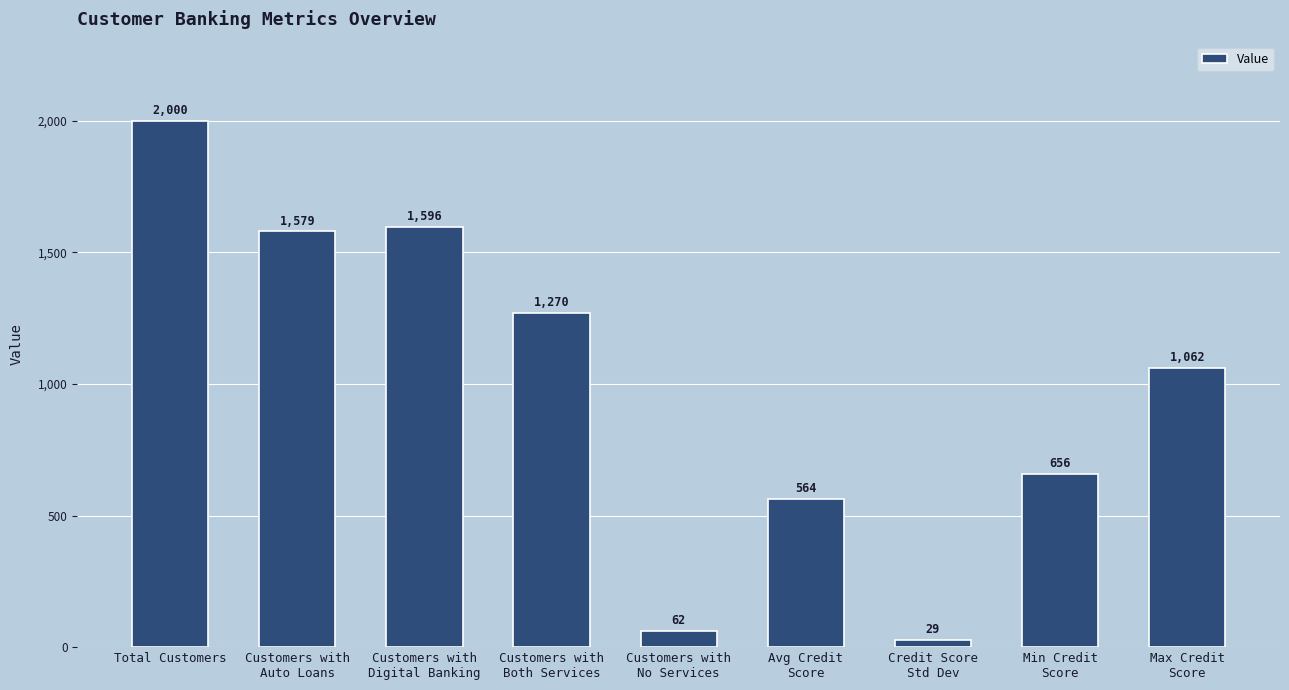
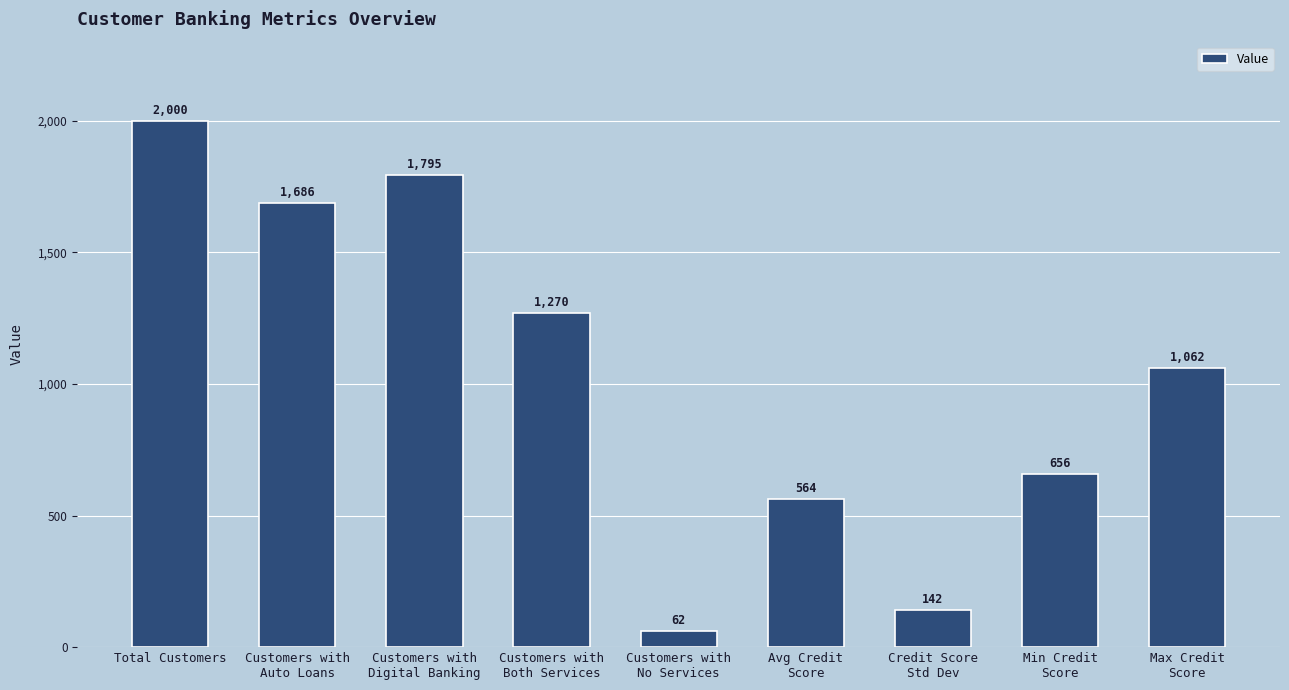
Customers with Auto Loans: 1,579 -> 1,686
Customers with Digital Banking: 1,596 -> 1,795
Credit Score Std Dev: 29 -> 142
